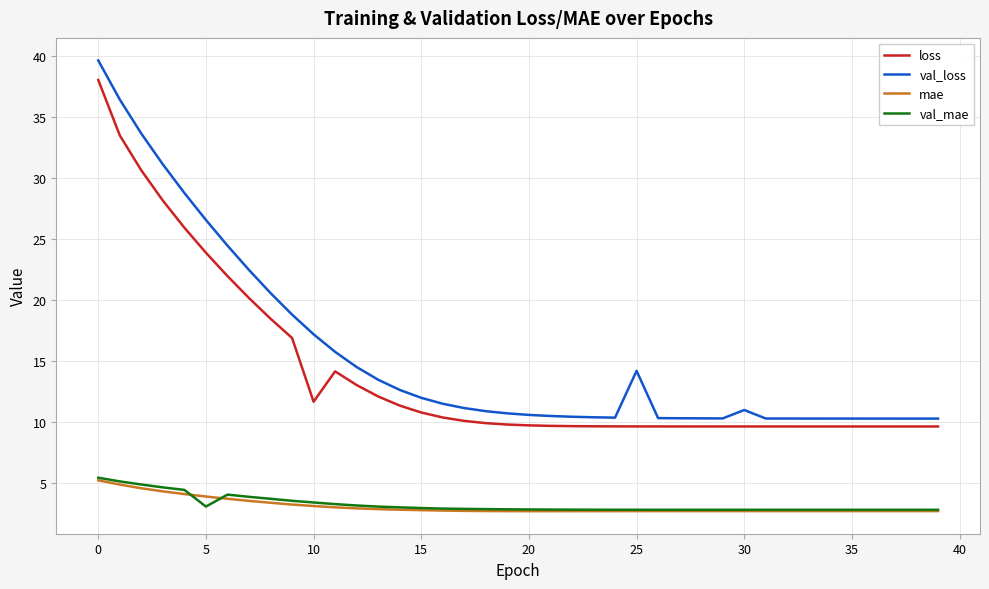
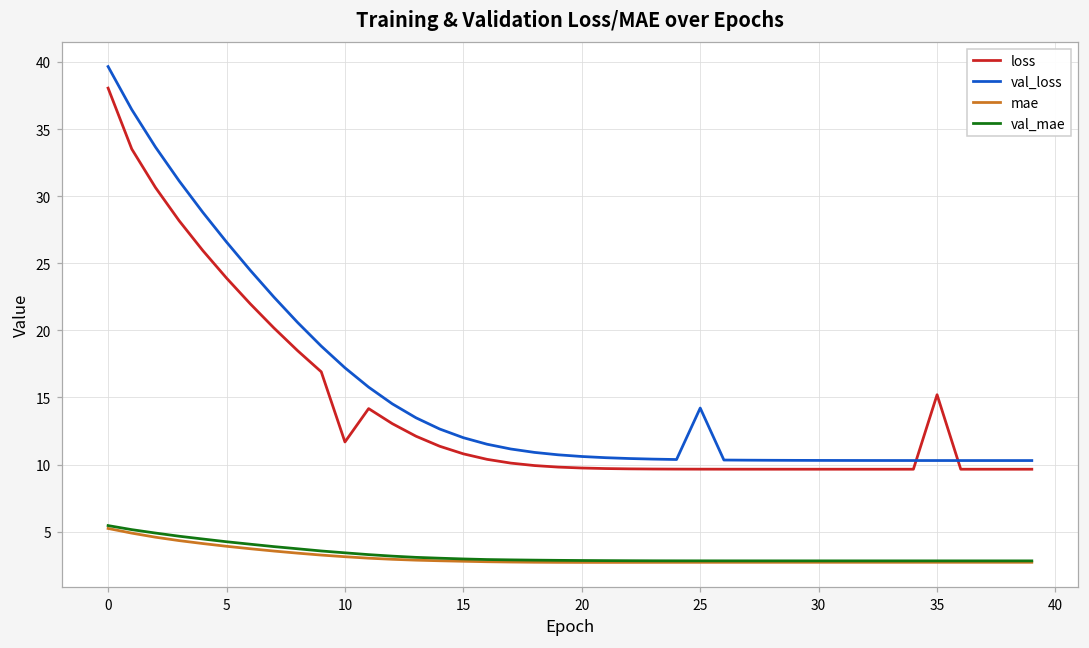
val_mae, 5: 3.1 -> 4.2
val_loss, 30: 11.0 -> 10.3
loss, 35: 9.6 -> 15.2
